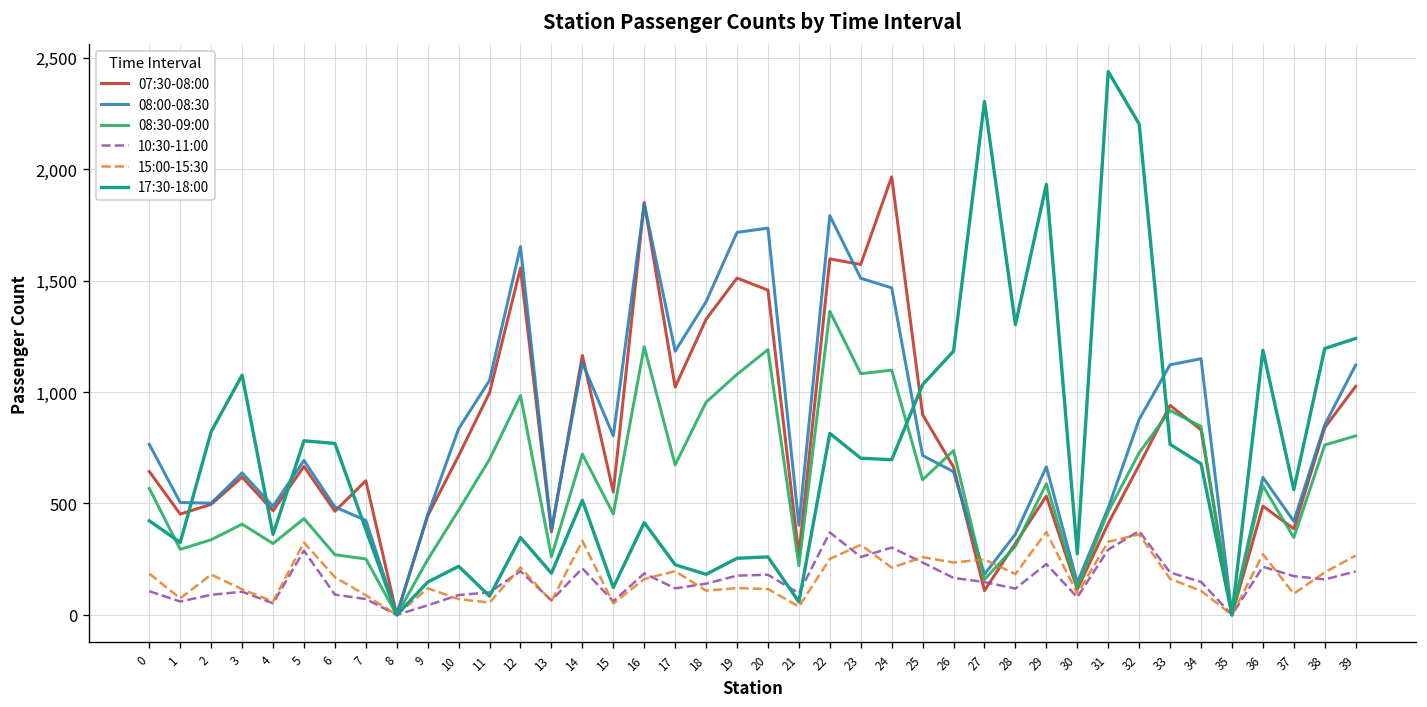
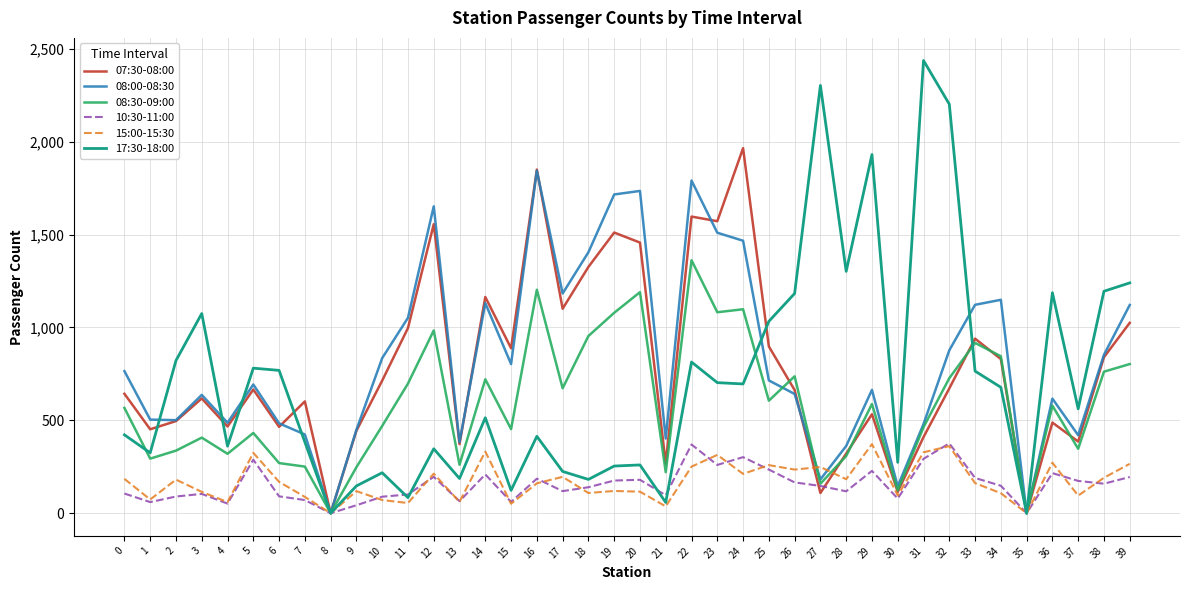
07:30-08:00, 15: 550 -> 890
07:30-08:00, 17: 1,020 -> 1,100
